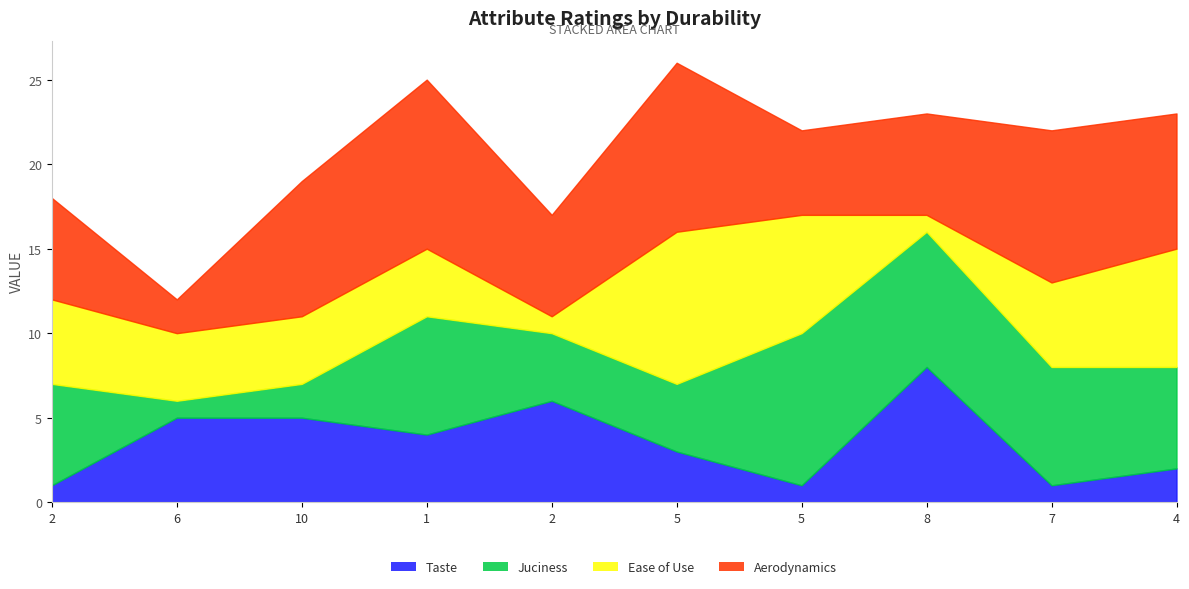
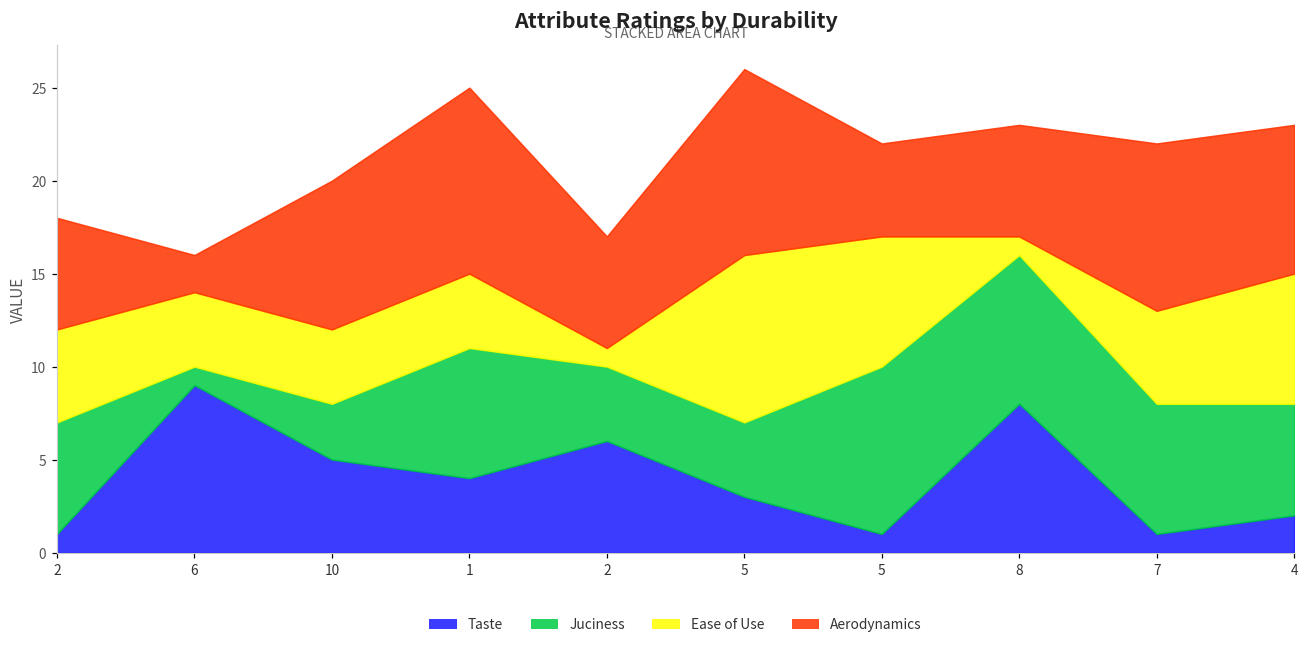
Taste, 6: 5 -> 9
Juciness, 10: 2 -> 3
